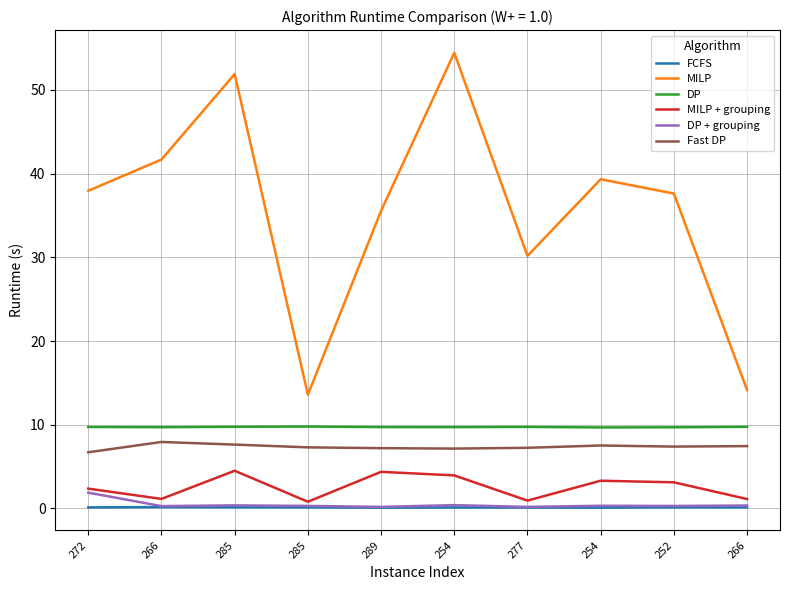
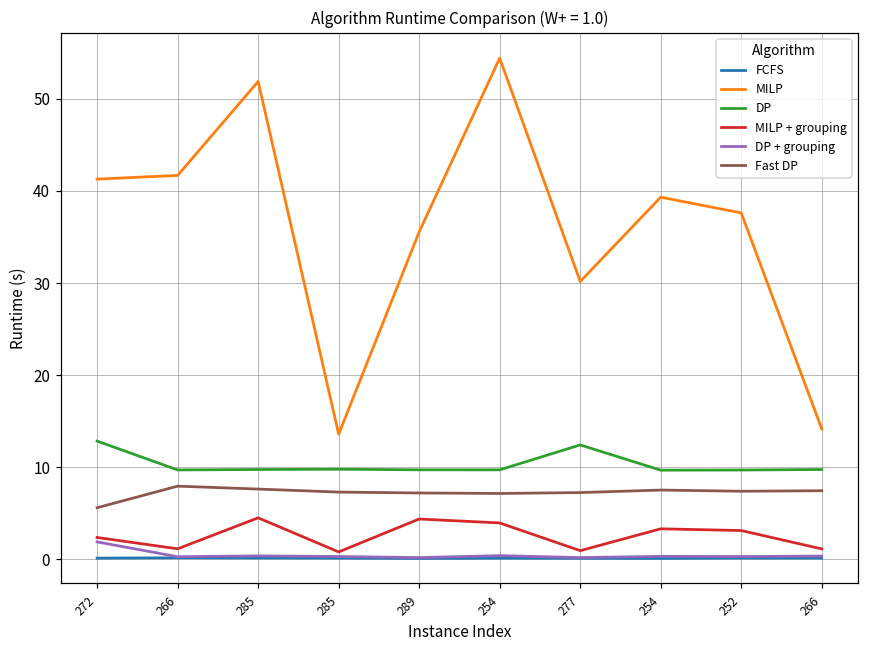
MILP, 272: 38 -> 41
DP, 272: 10 -> 13
Fast DP, 272: 7 -> 6
DP, 277: 10 -> 12
